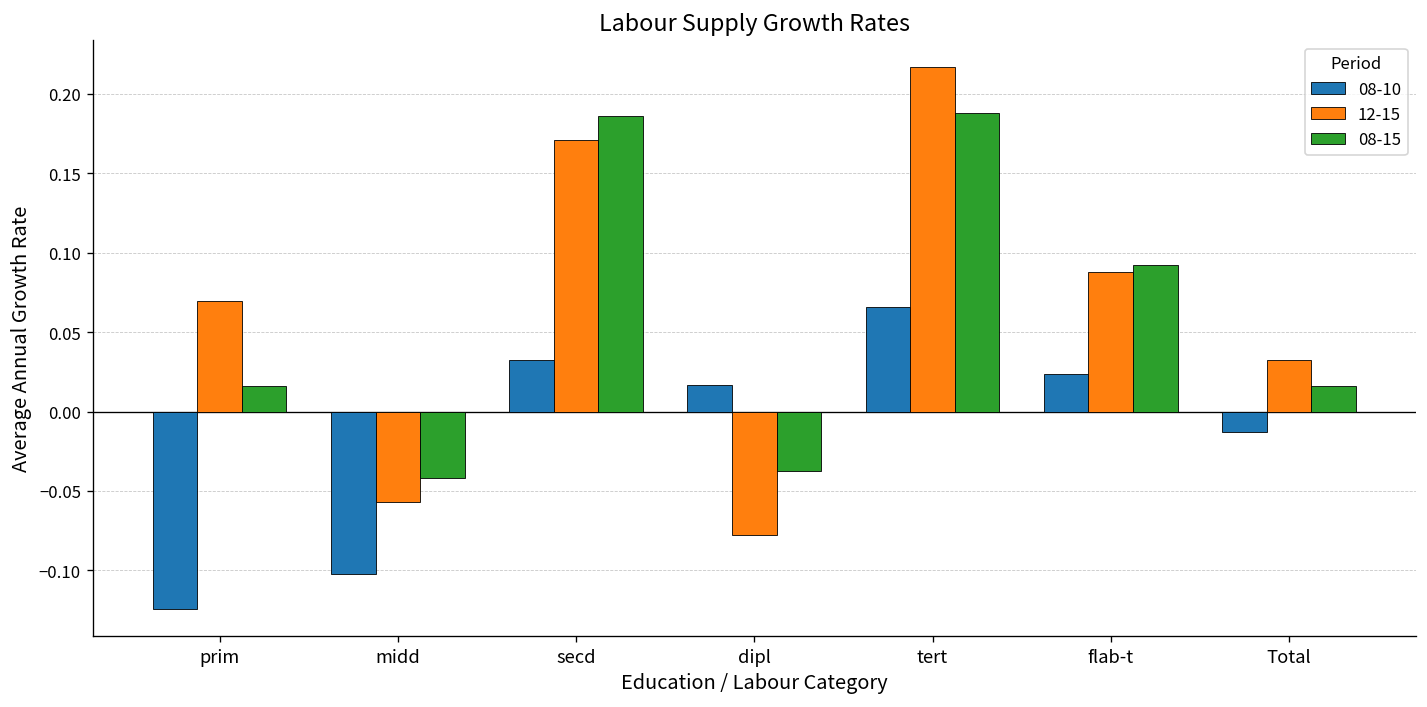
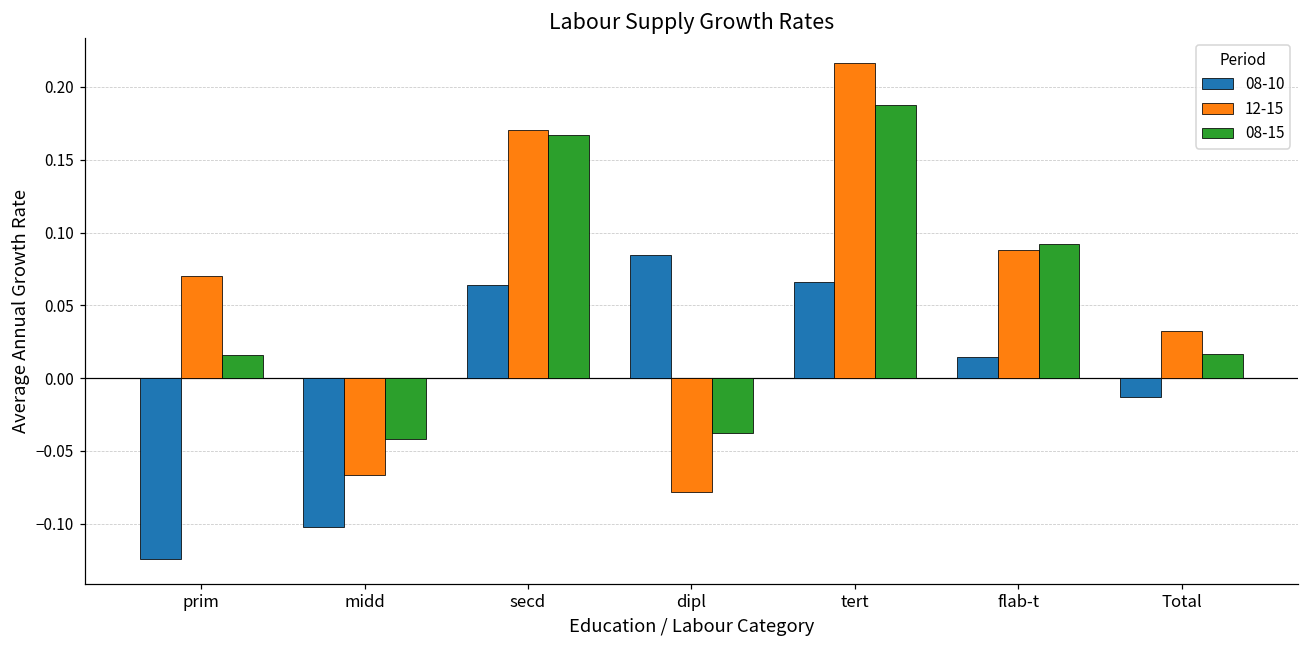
12-15, midd: -0.057 -> -0.067
08-10, secd: 0.033 -> 0.064
08-15, secd: 0.186 -> 0.167
08-10, dipl: 0.016 -> 0.085
08-10, flab-t: 0.023 -> 0.014
